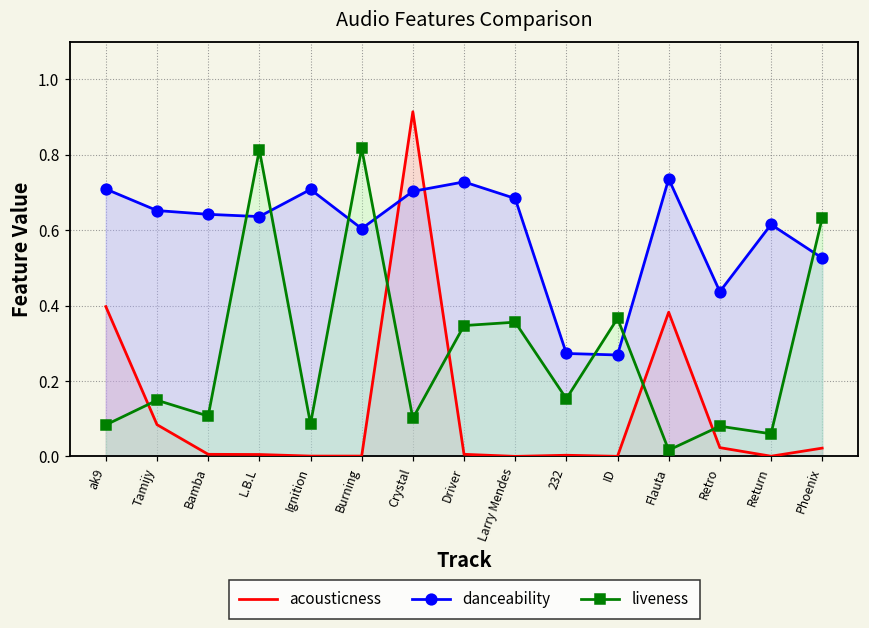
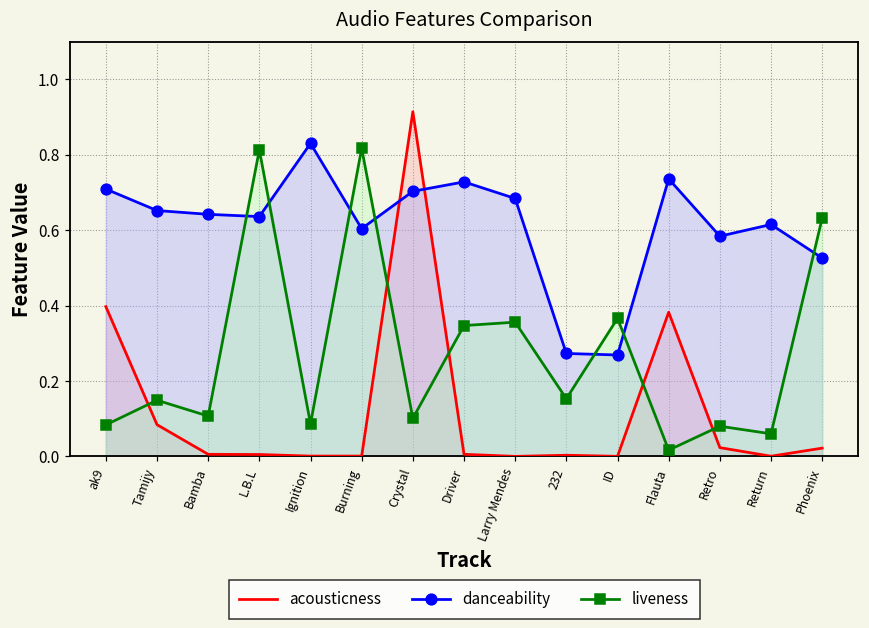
danceability, Ignition: 0.71 -> 0.83
danceability, Retro: 0.44 -> 0.58
